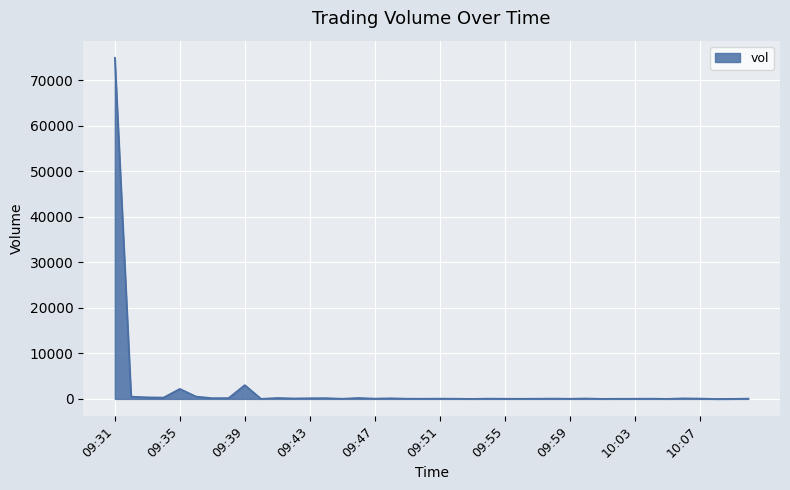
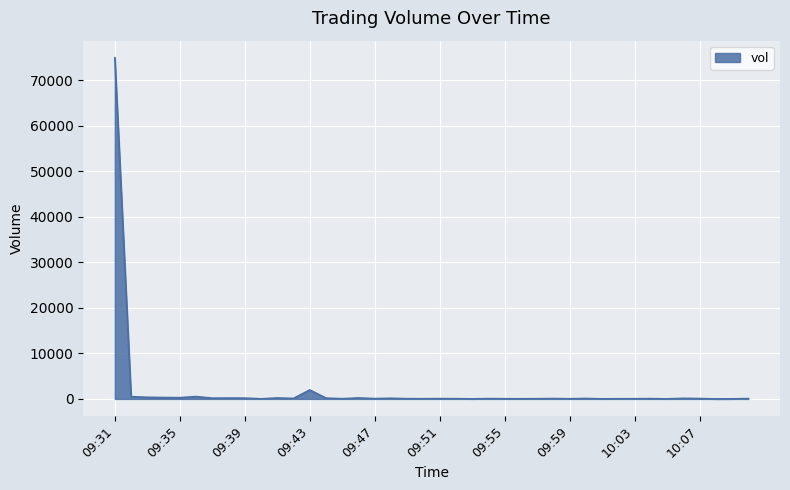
09:35: 2000 -> 0
09:39: 3000 -> 0
09:43: 0 -> 2000
